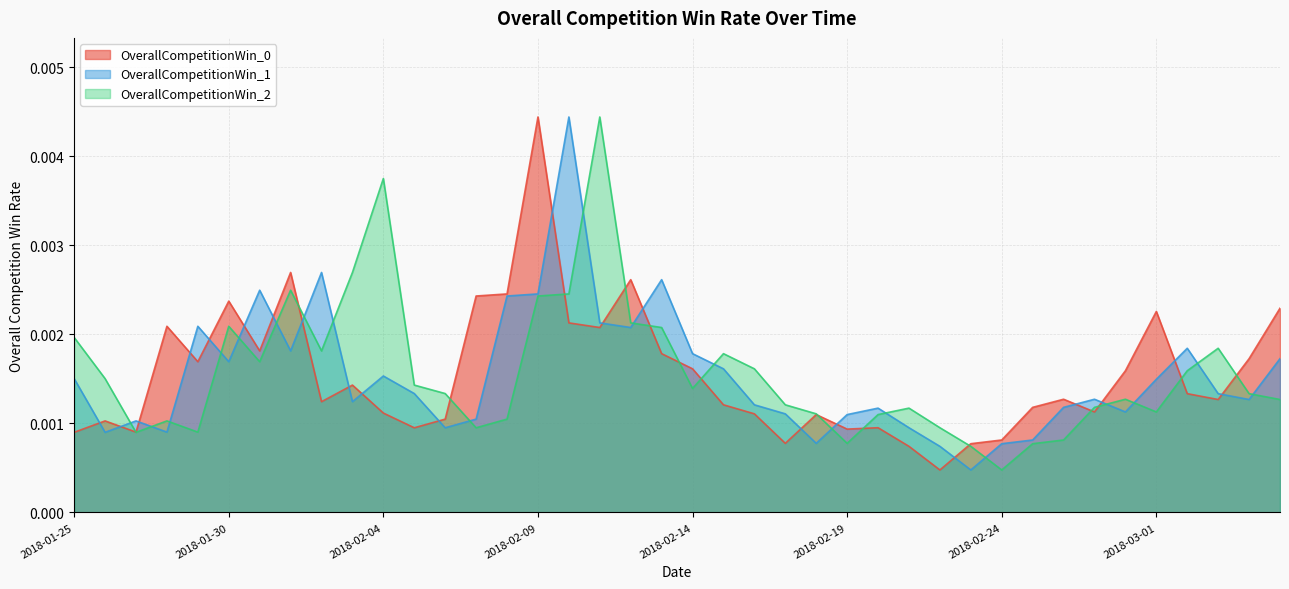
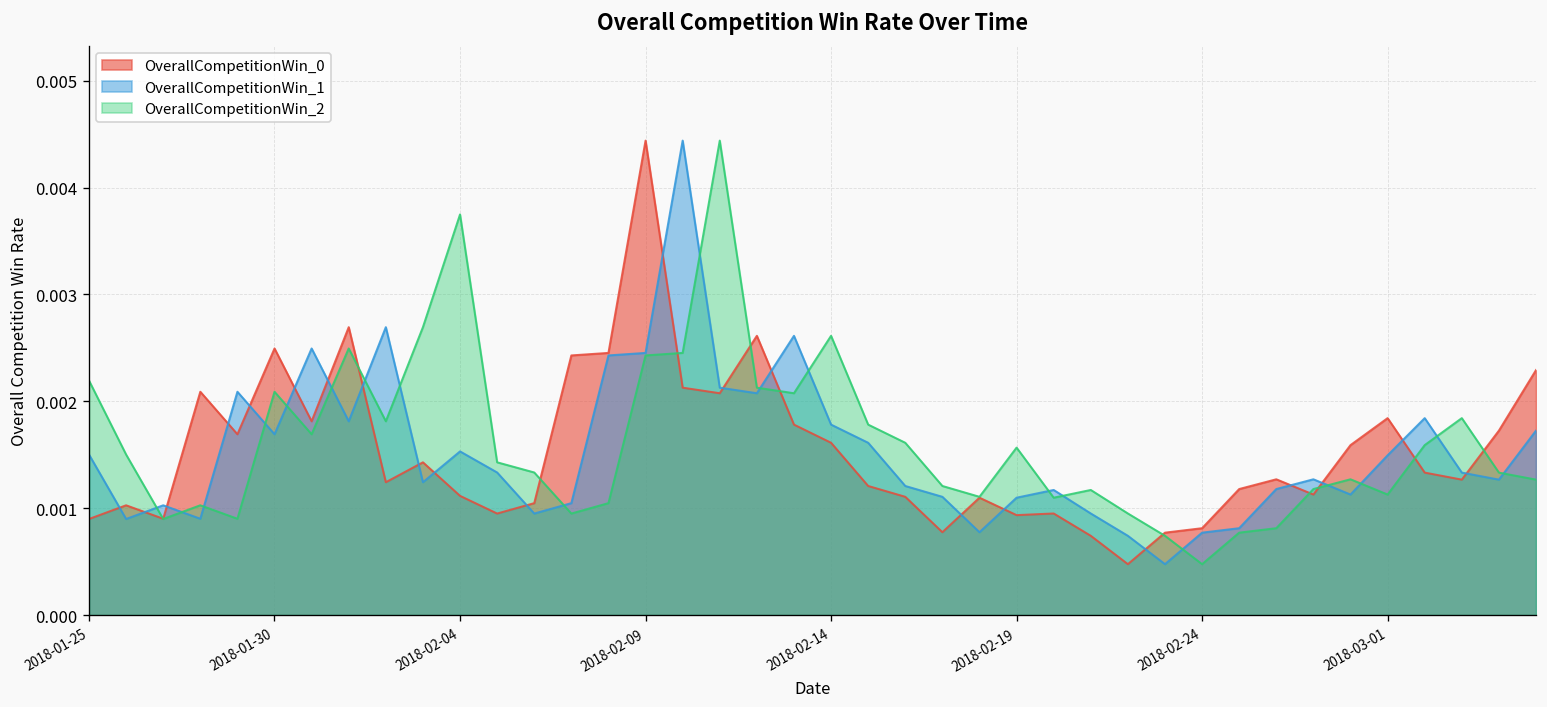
OverallCompetitionWin_2, 2018-01-25: 0.0020 -> 0.0022
OverallCompetitionWin_0, 2018-01-30: 0.0024 -> 0.0025
OverallCompetitionWin_2, 2018-02-14: 0.0014 -> 0.0026
OverallCompetitionWin_2, 2018-02-19: 0.0008 -> 0.0016
OverallCompetitionWin_0, 2018-03-01: 0.0023 -> 0.0018
